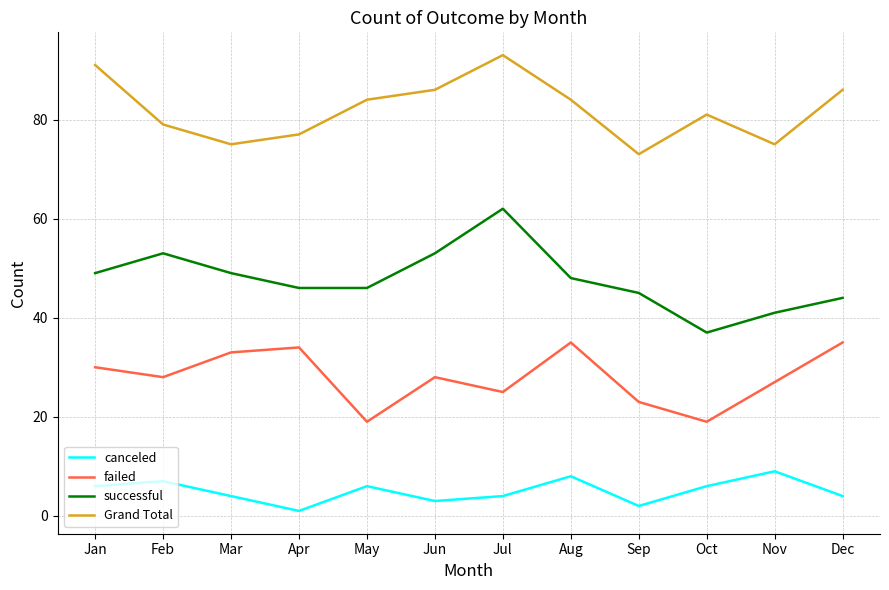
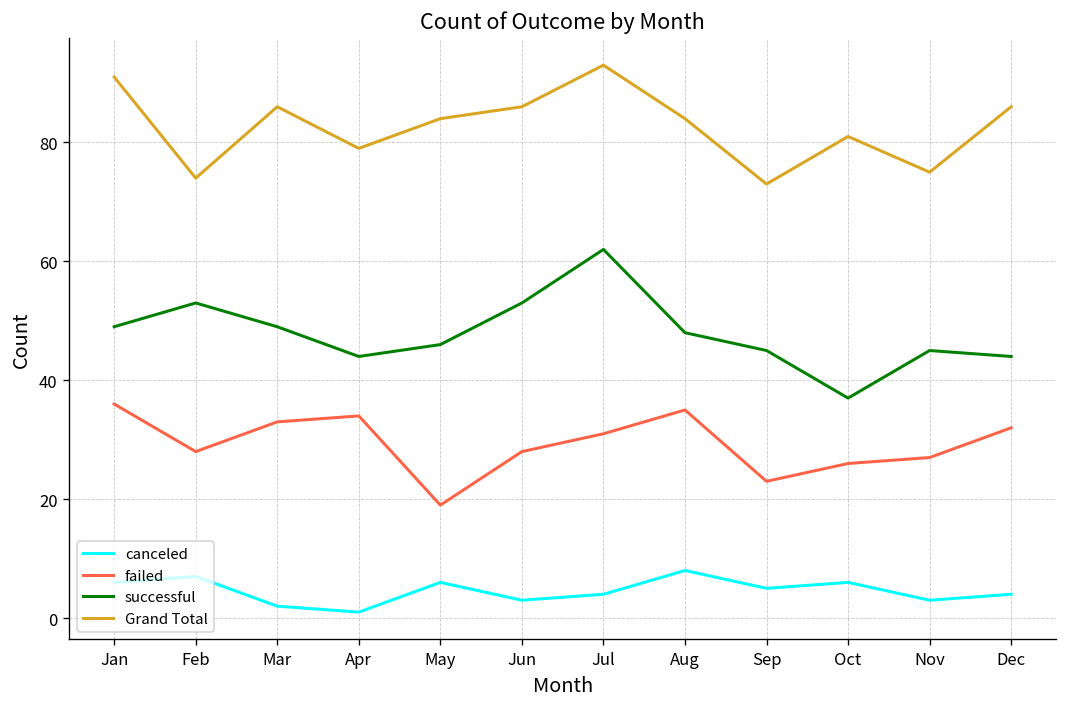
failed, Jan: 30 -> 36
Grand Total, Feb: 79 -> 74
canceled, Mar: 4 -> 2
Grand Total, Mar: 75 -> 86
successful, Apr: 46 -> 44
Grand Total, Apr: 77 -> 79
failed, Jul: 25 -> 31
canceled, Sep: 2 -> 5
failed, Oct: 19 -> 26
canceled, Nov: 9 -> 3
successful, Nov: 41 -> 45
failed, Dec: 35 -> 32
